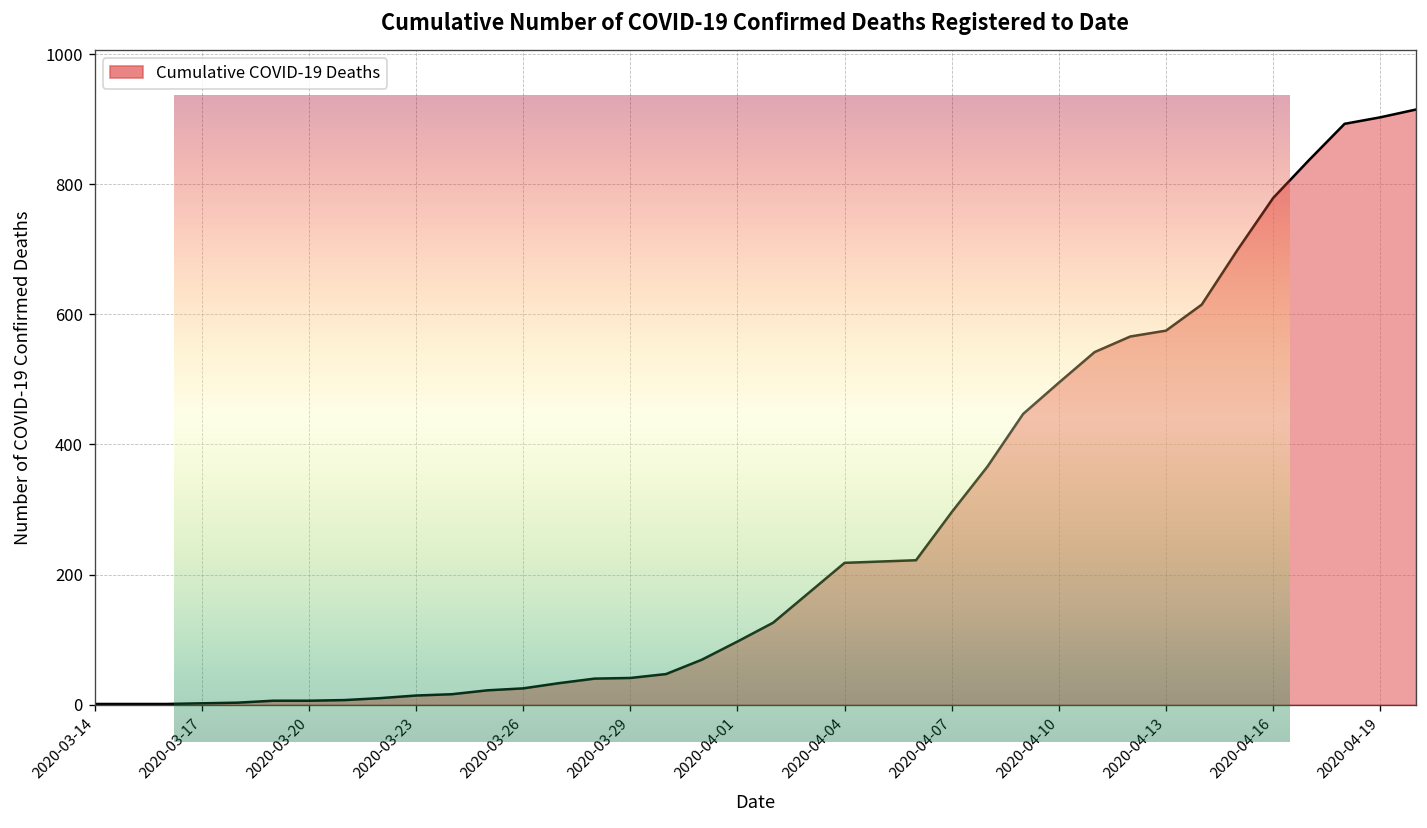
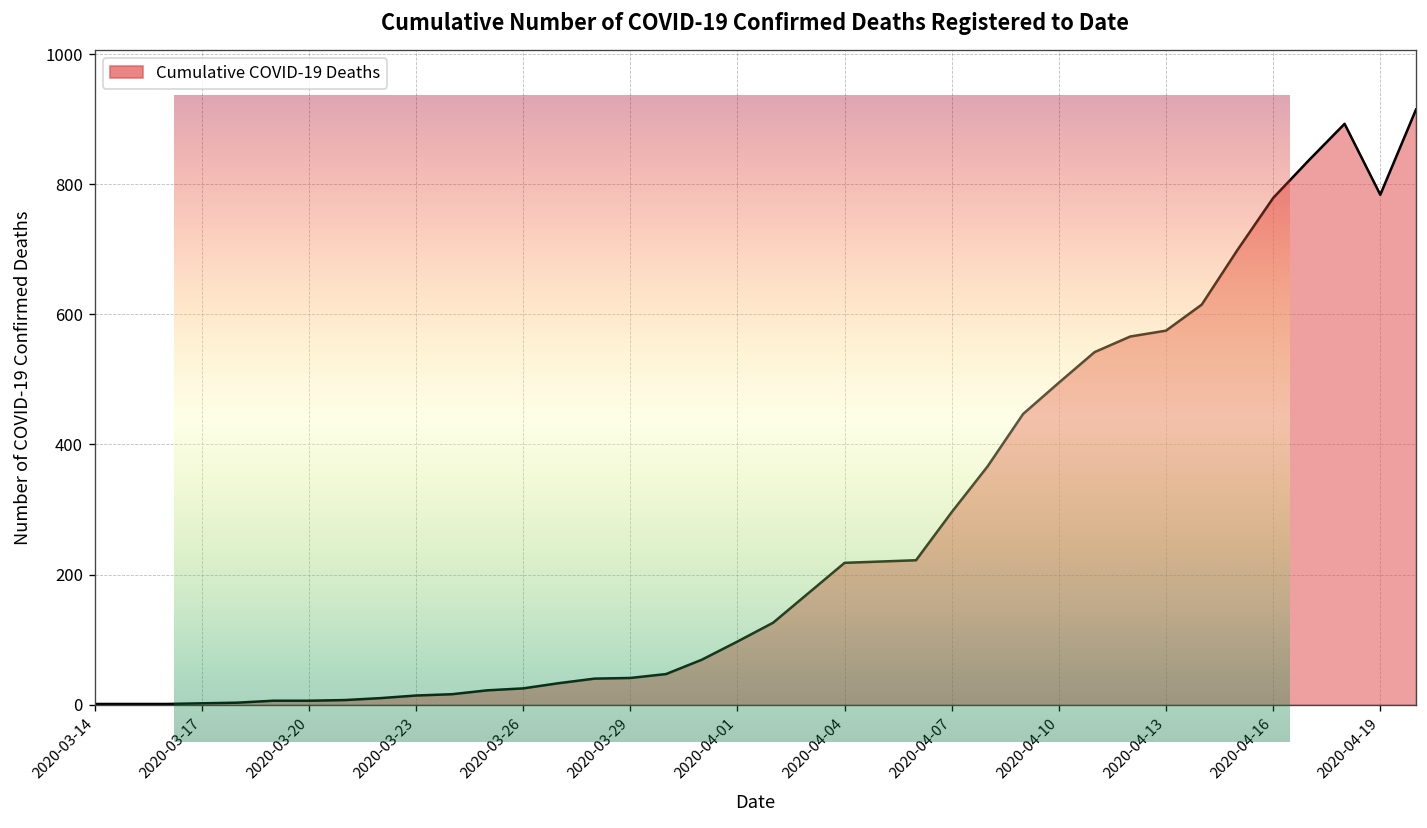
Cumulative Number of COVID-19 Confirmed Deaths Registered to Date, 2020-04-19: 900 -> 780
